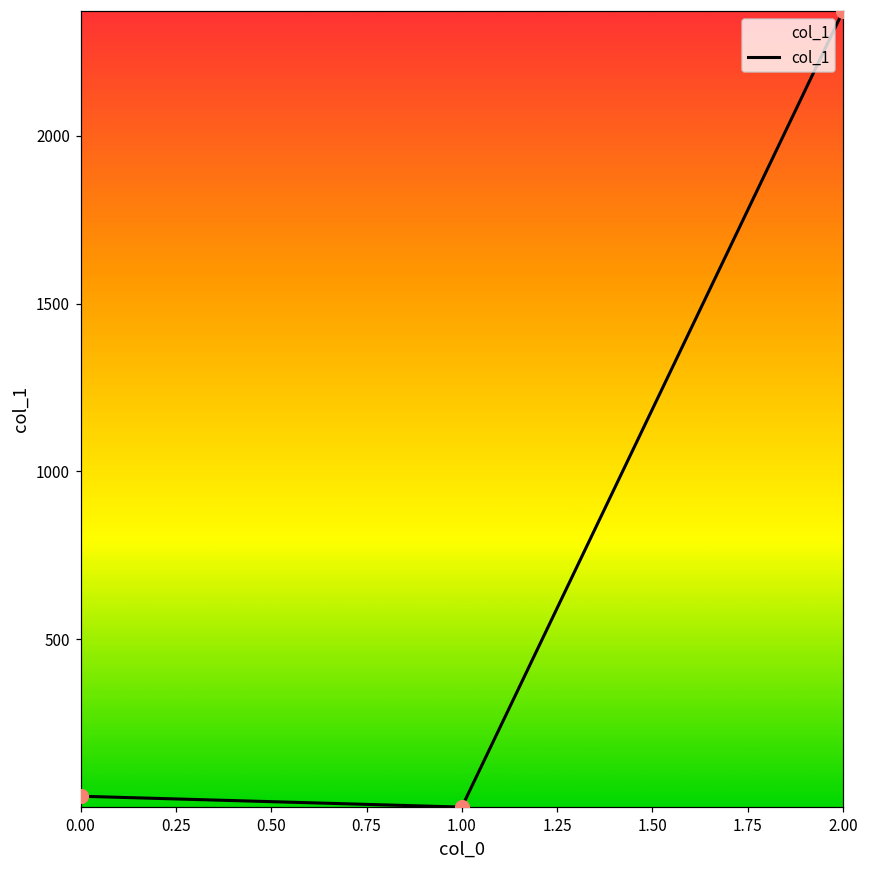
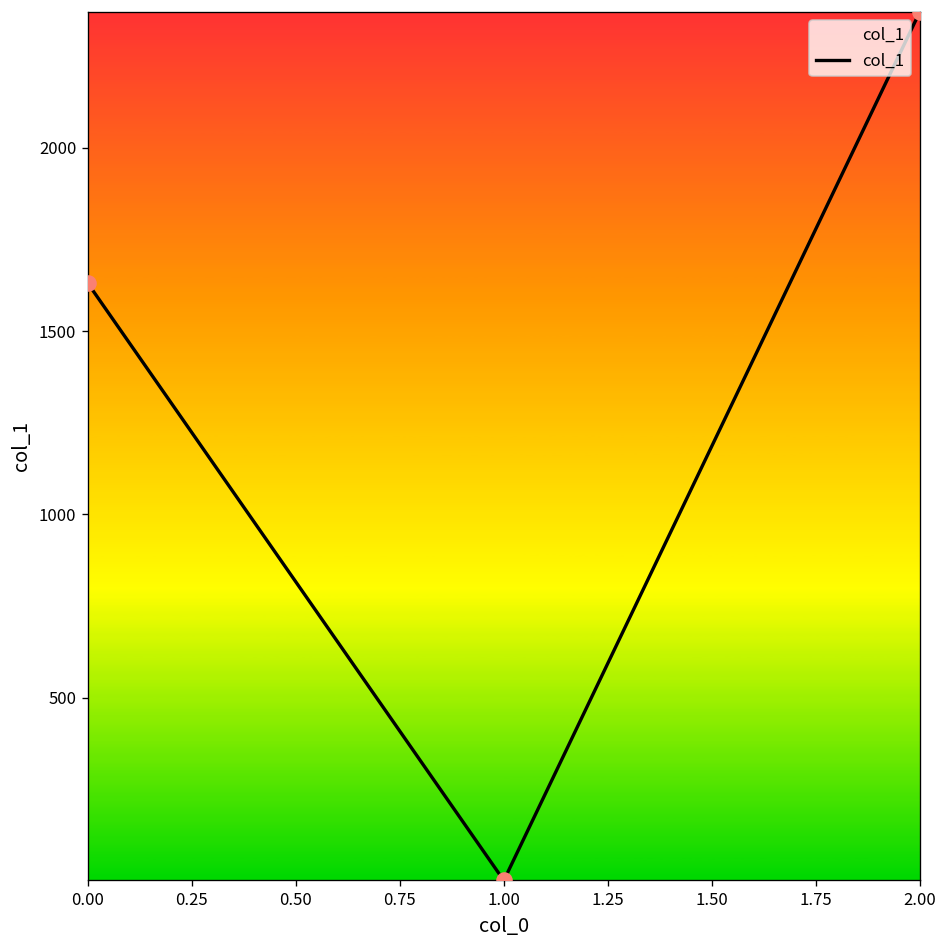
0.00: 30 -> 1630
